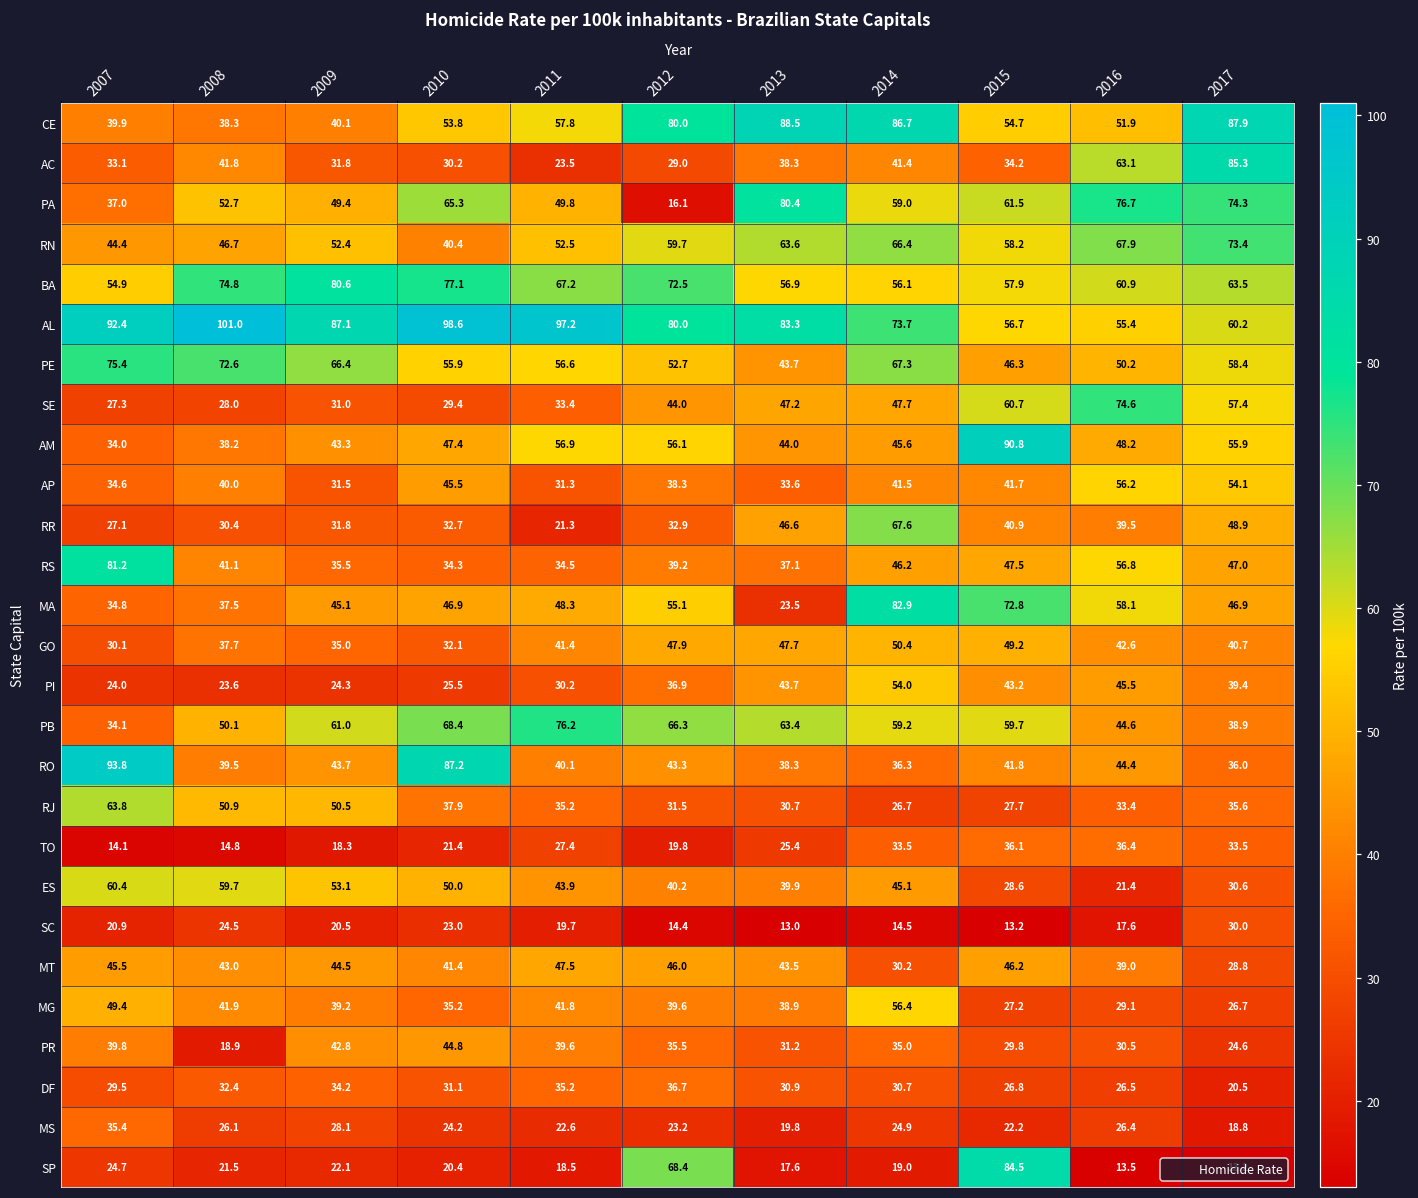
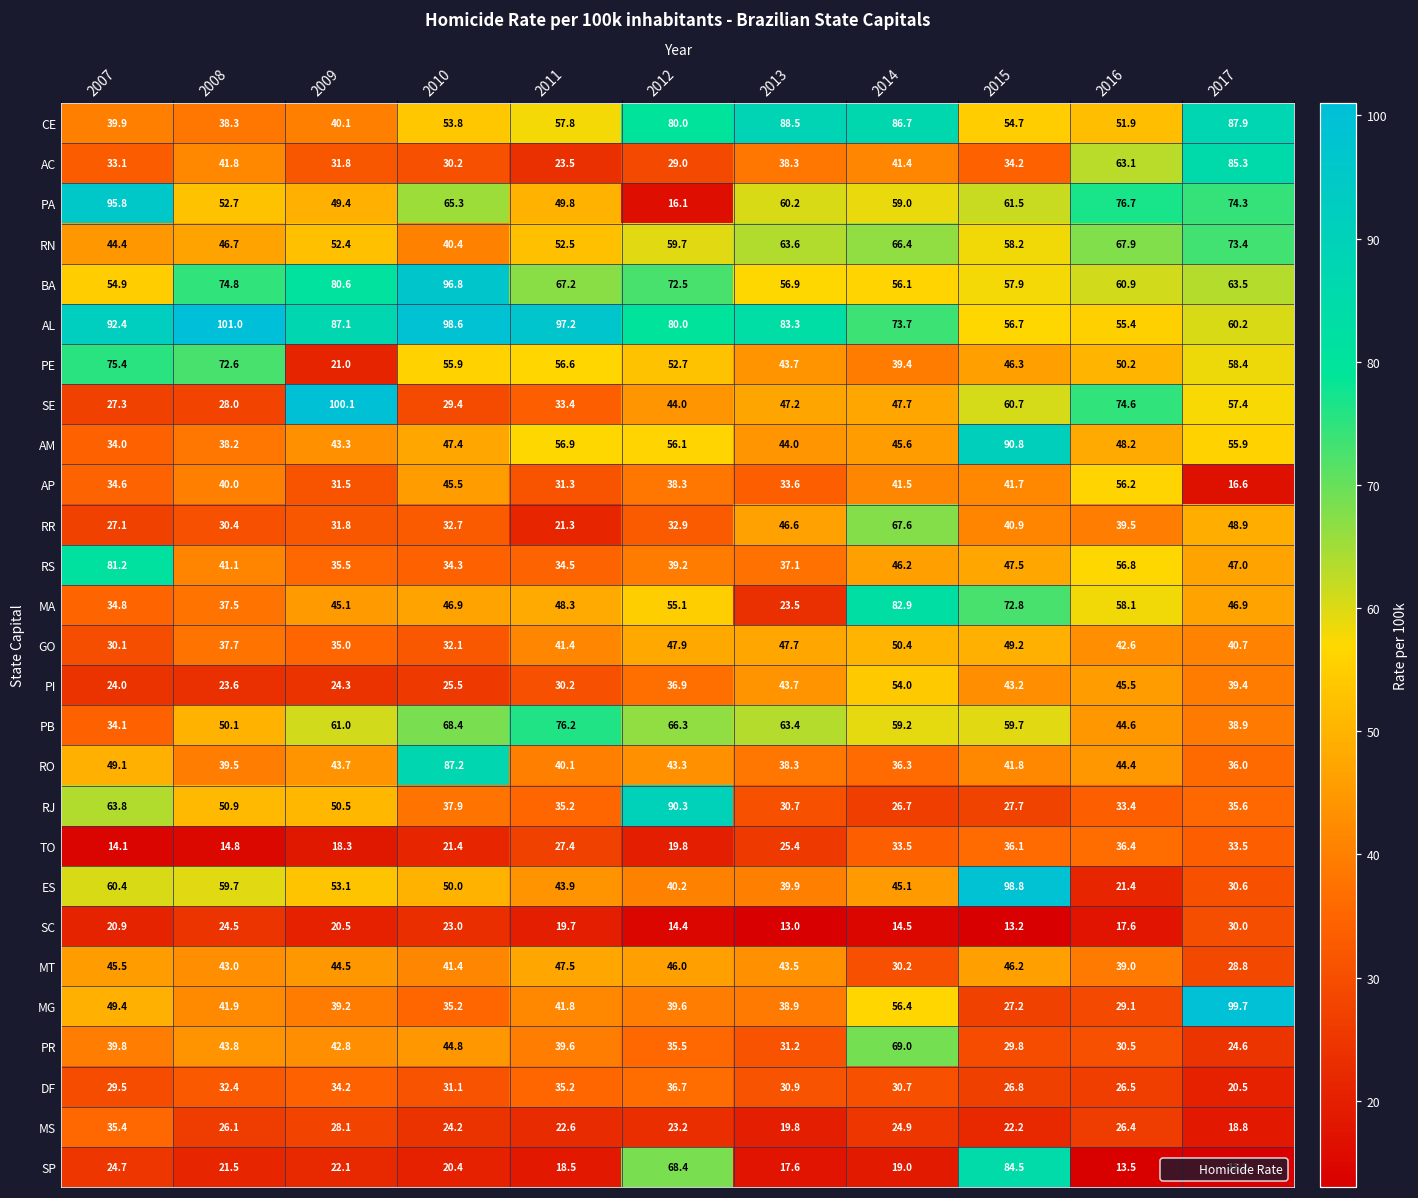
PA, 2007: 37.0 -> 95.8
PA, 2013: 80.4 -> 60.2
BA, 2010: 77.1 -> 96.8
PE, 2009: 66.4 -> 21.0
PE, 2014: 67.3 -> 39.4
SE, 2009: 31.0 -> 100.1
AP, 2017: 54.1 -> 16.6
RO, 2007: 93.8 -> 49.1
RJ, 2012: 31.5 -> 90.3
ES, 2015: 28.6 -> 98.8
MG, 2017: 26.7 -> 99.7
PR, 2008: 18.9 -> 43.8
PR, 2014: 35.0 -> 69.0
